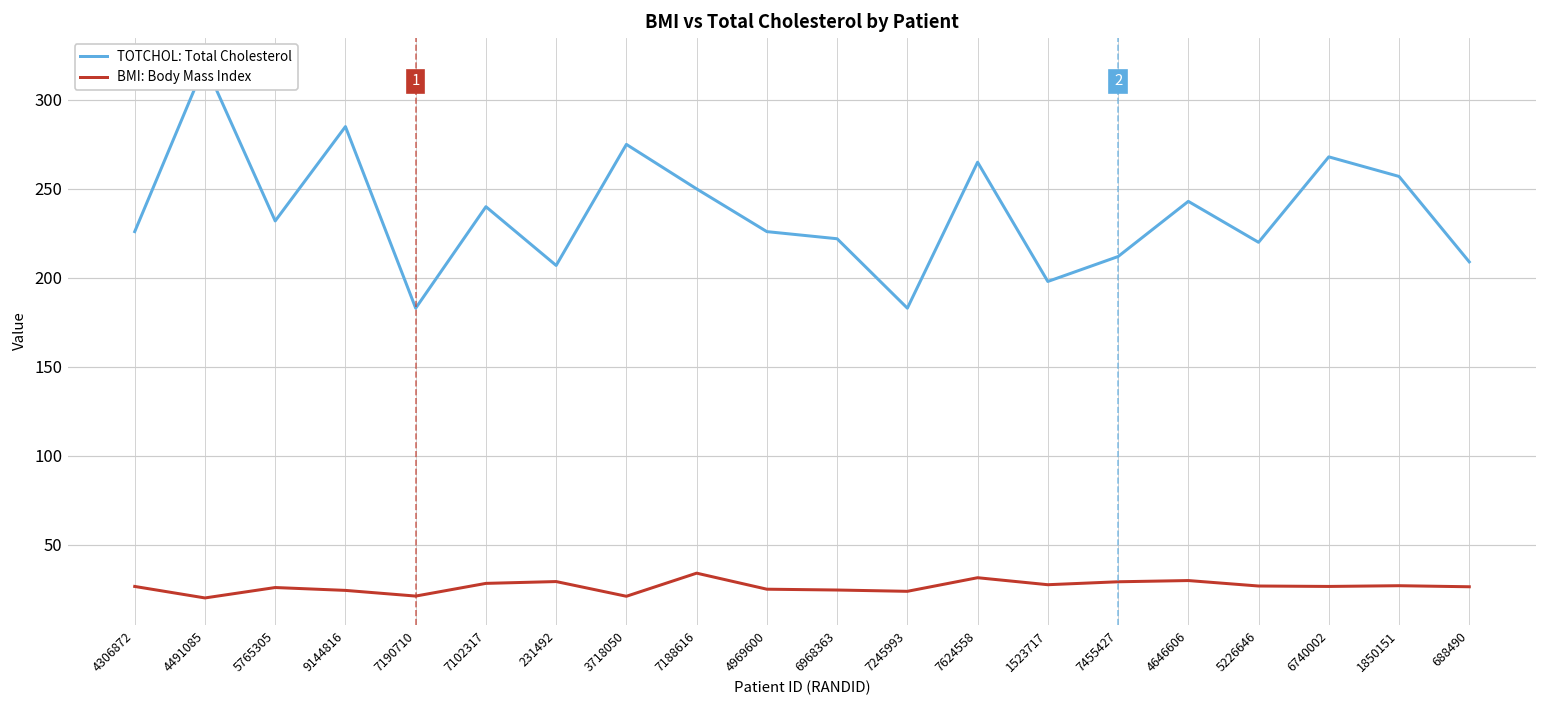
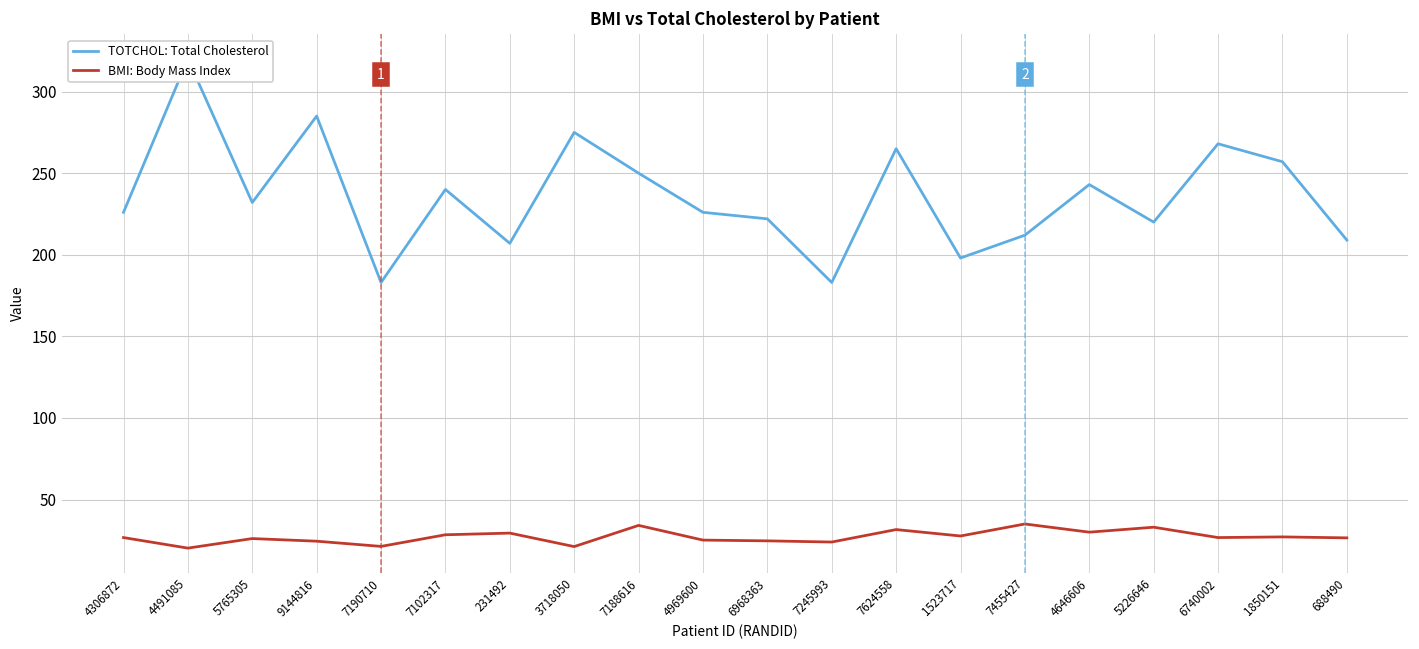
BMI: Body Mass Index, 7455427: 29 -> 35
BMI: Body Mass Index, 5226646: 27 -> 33
